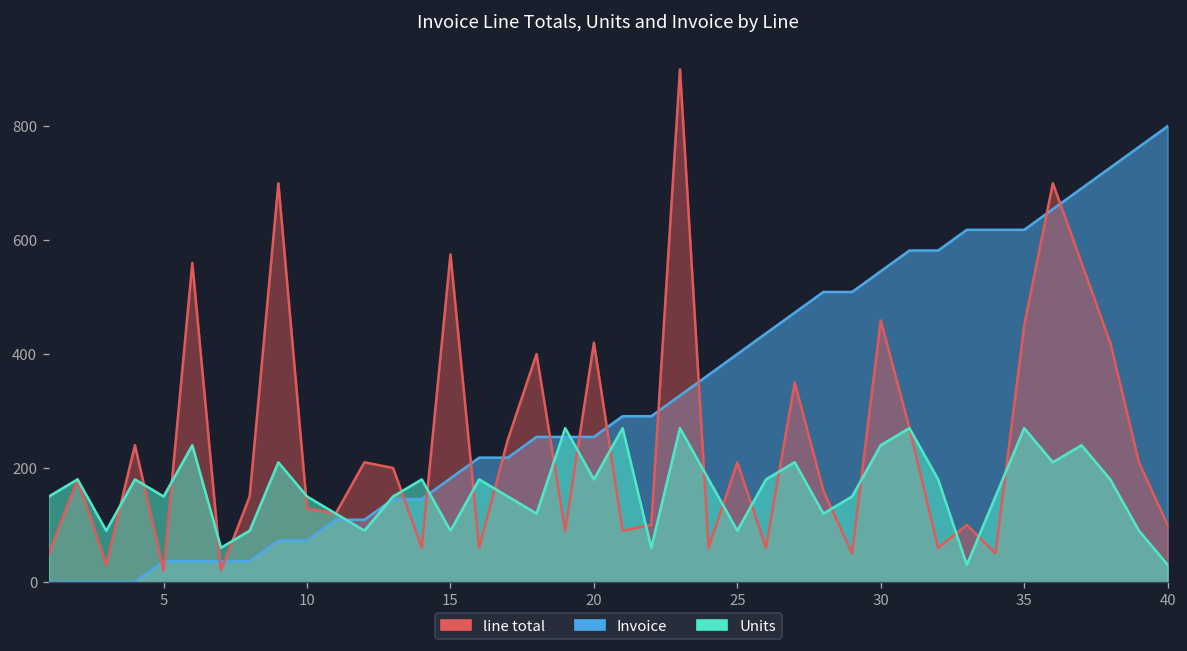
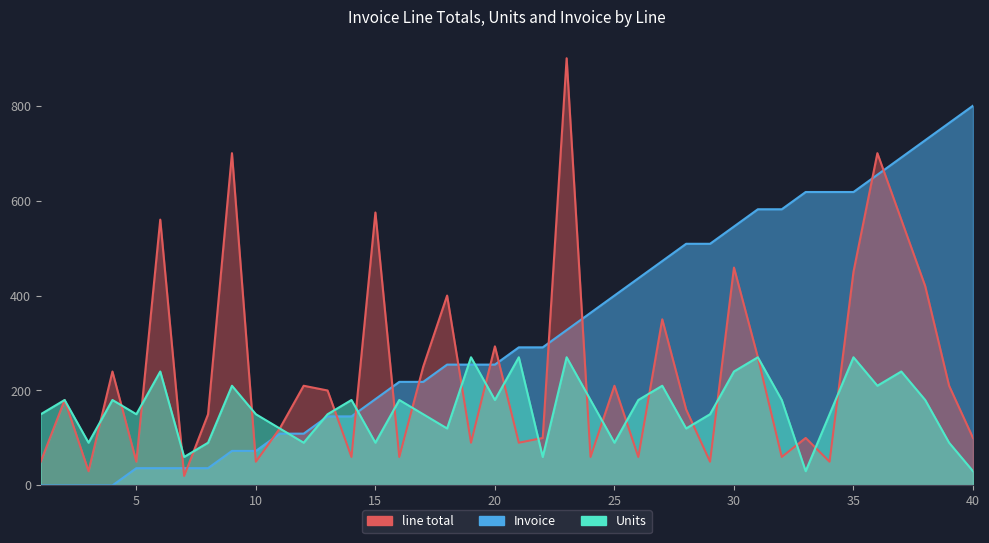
line total, 5: 20 -> 50
line total, 10: 130 -> 50
line total, 20: 420 -> 290
